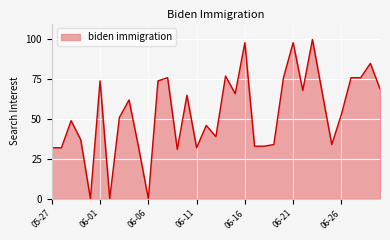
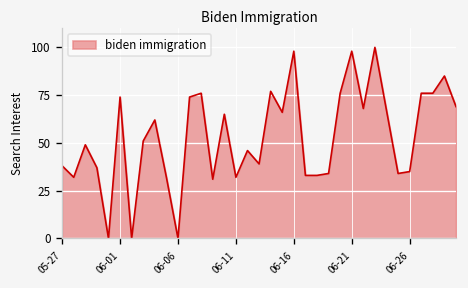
05-27: 32 -> 38
06-26: 53 -> 35
